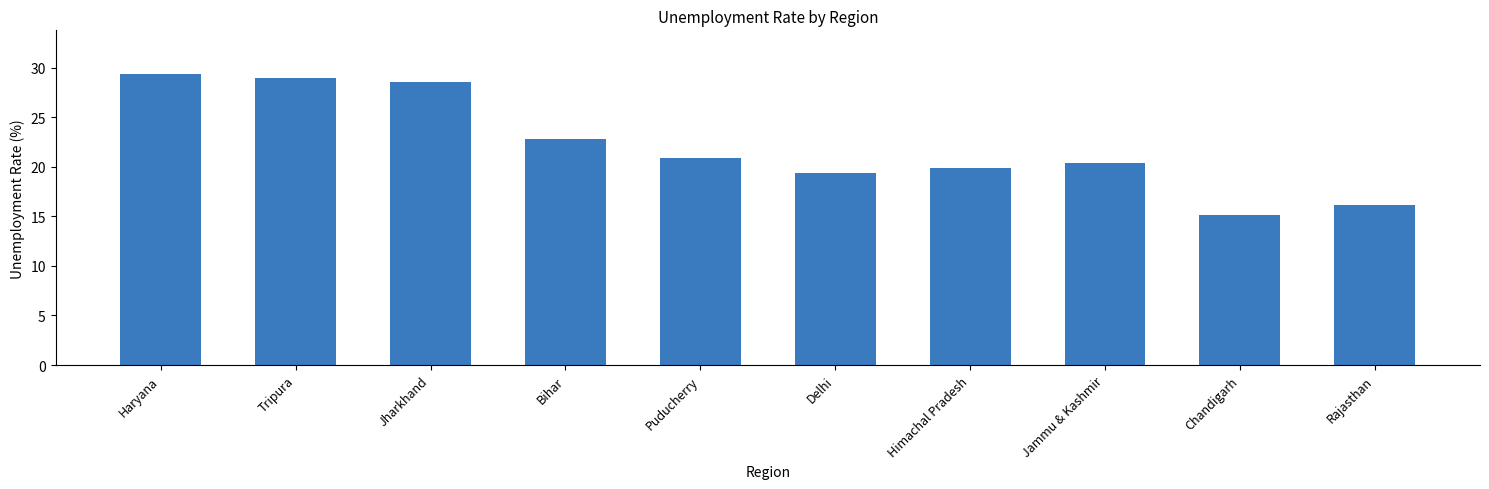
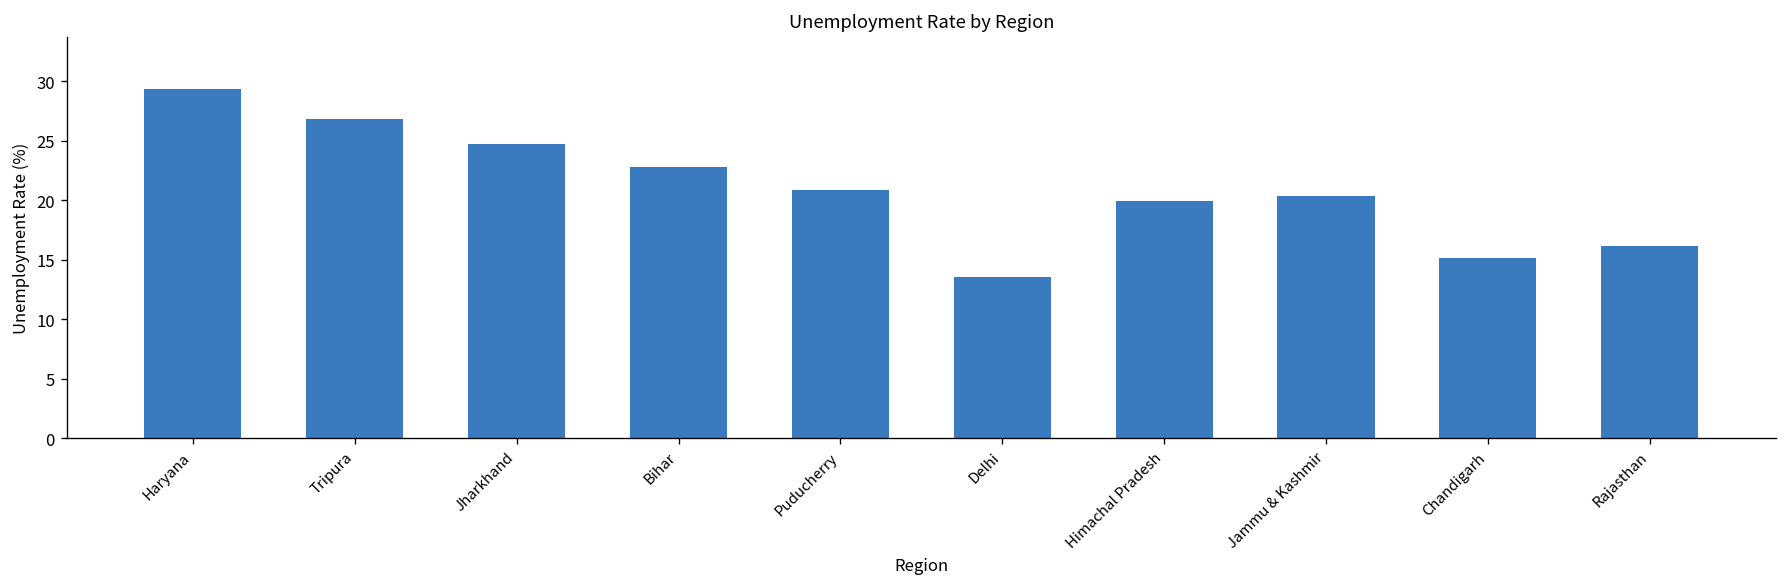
Tripura: 29 -> 27
Jharkhand: 29 -> 25
Delhi: 19 -> 14
